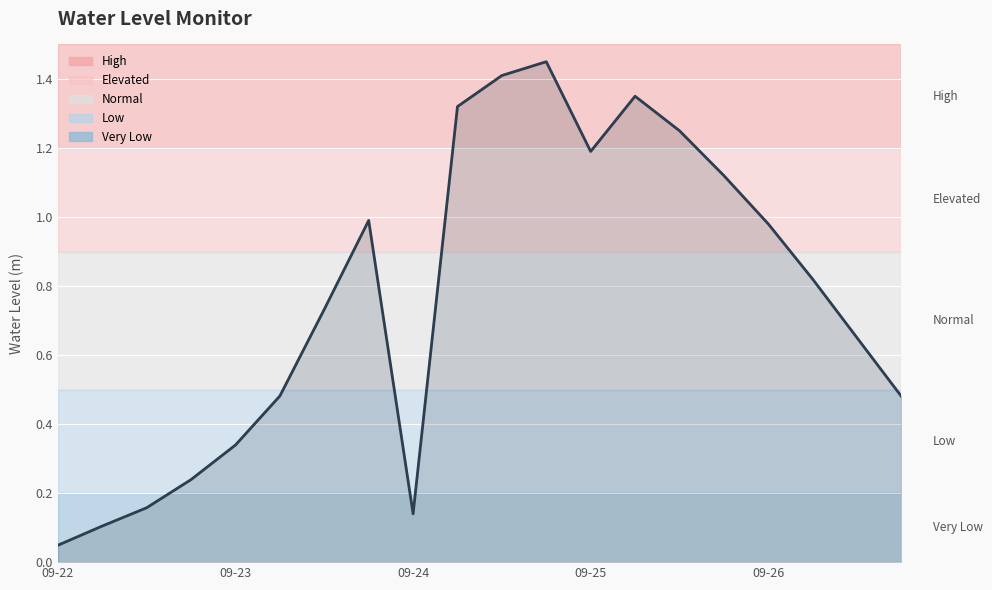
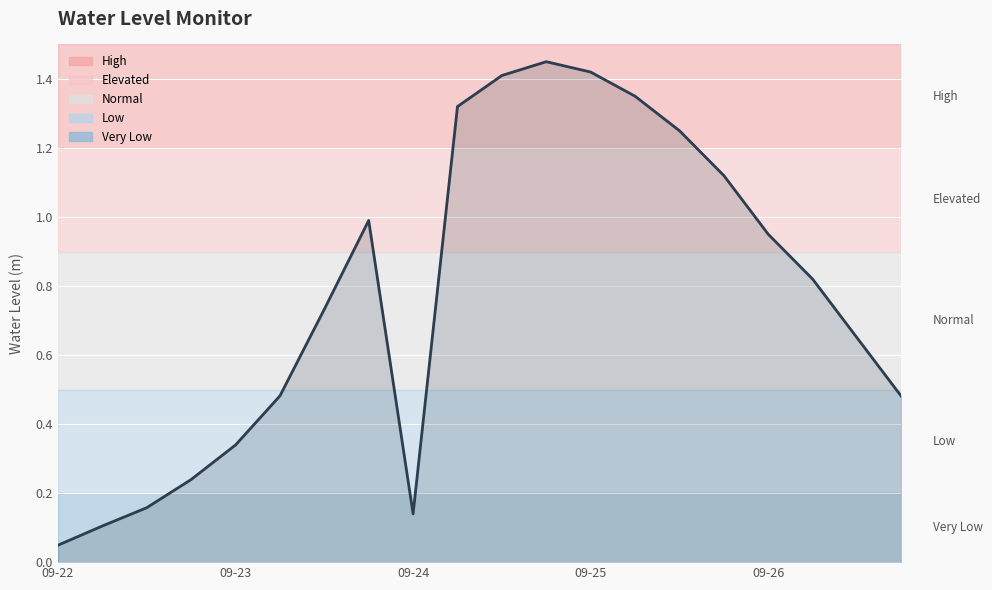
09-25: 1.19 -> 1.42
09-26: 0.98 -> 0.95
